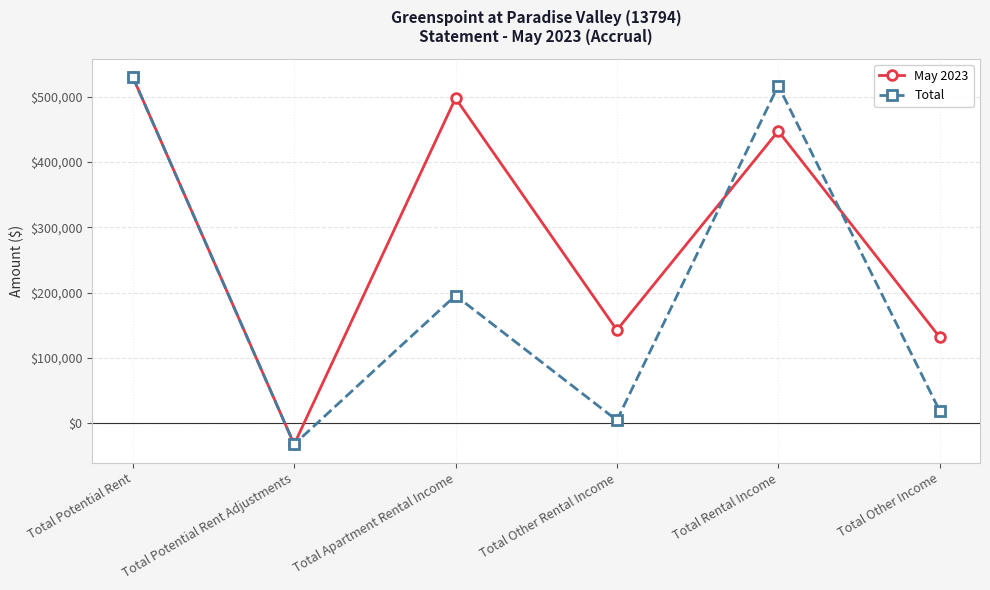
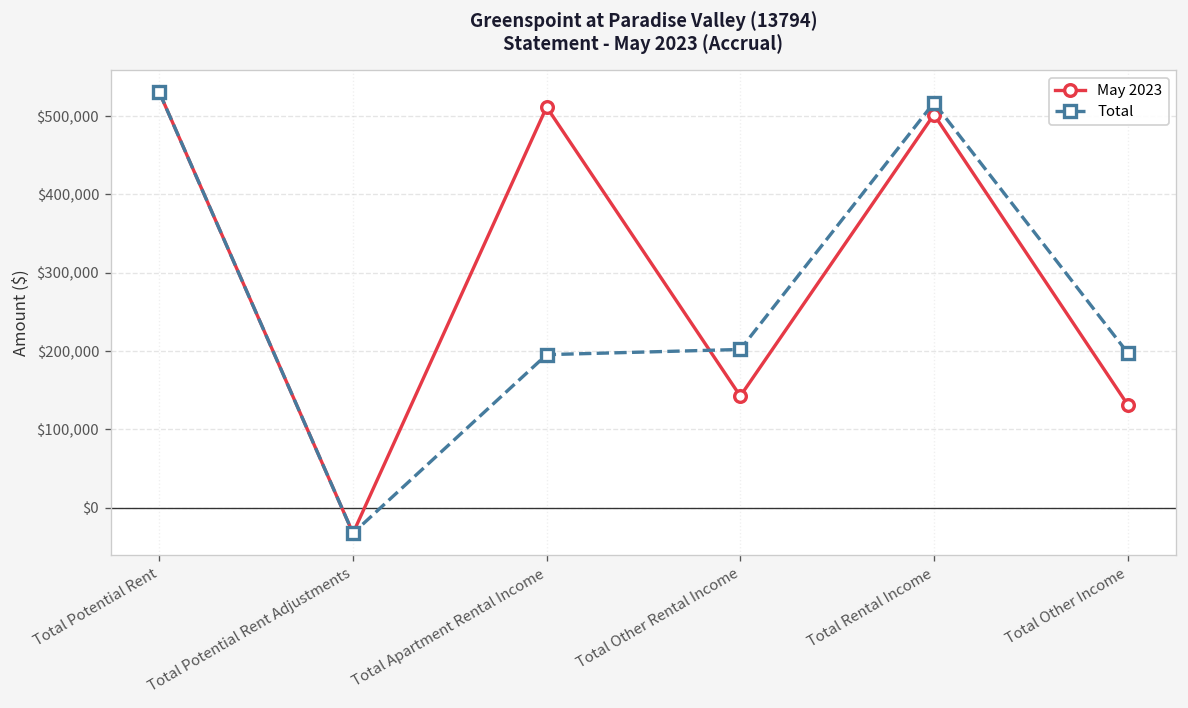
May 2023, Total Apartment Rental Income: $500,000 -> $510,000
Total, Total Other Rental Income: $0 -> $200,000
May 2023, Total Rental Income: $450,000 -> $500,000
Total, Total Other Income: $20,000 -> $200,000
